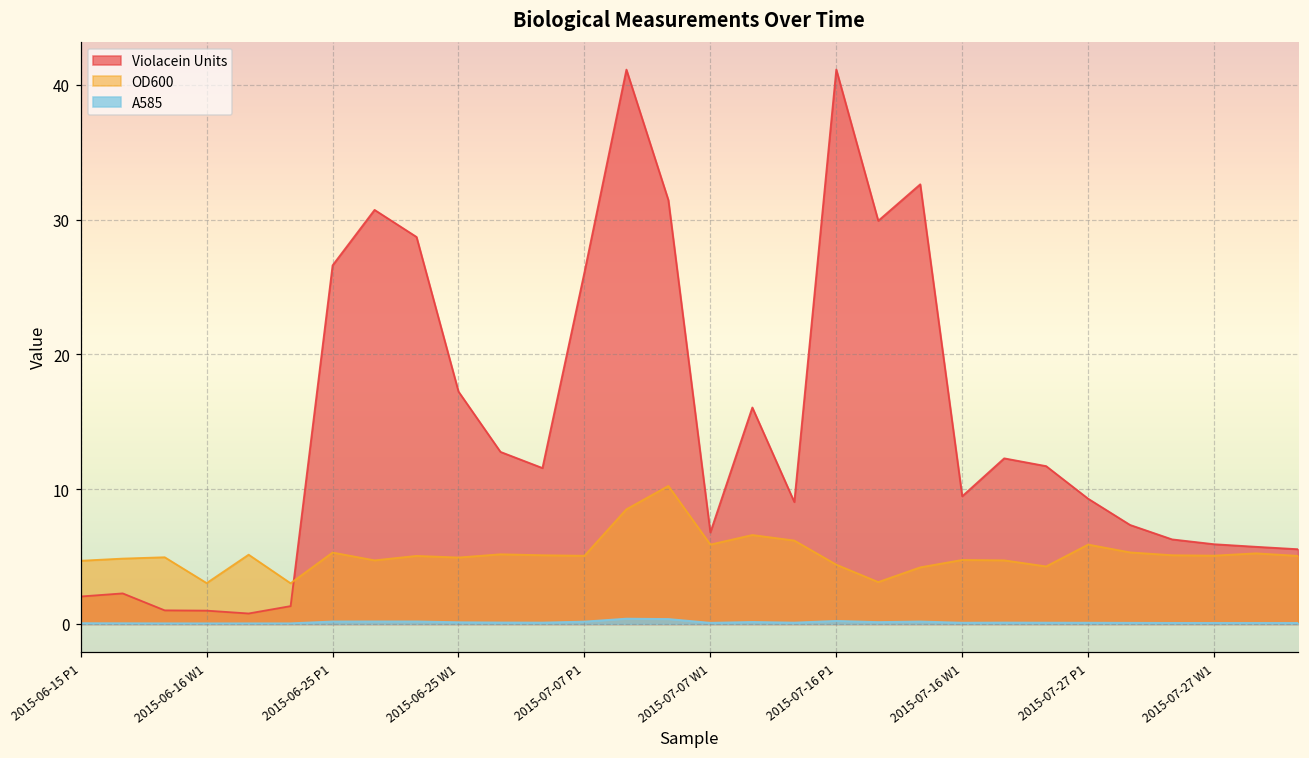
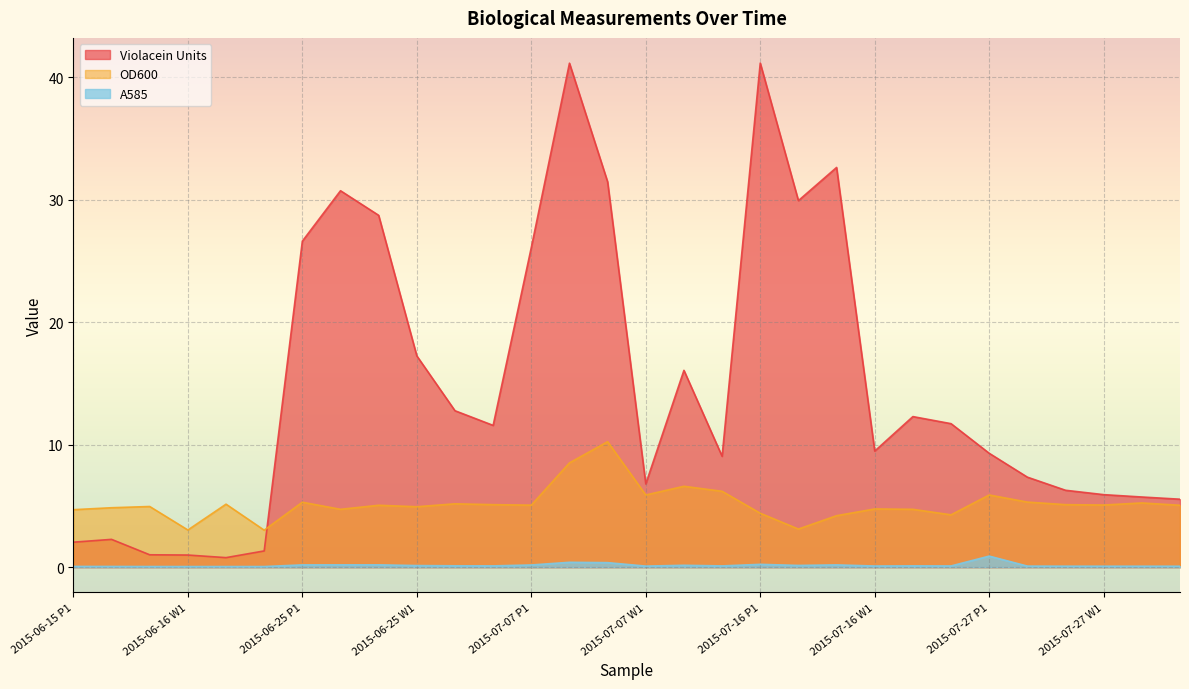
A585, 2015-07-27 P1: 0.1 -> 0.9
